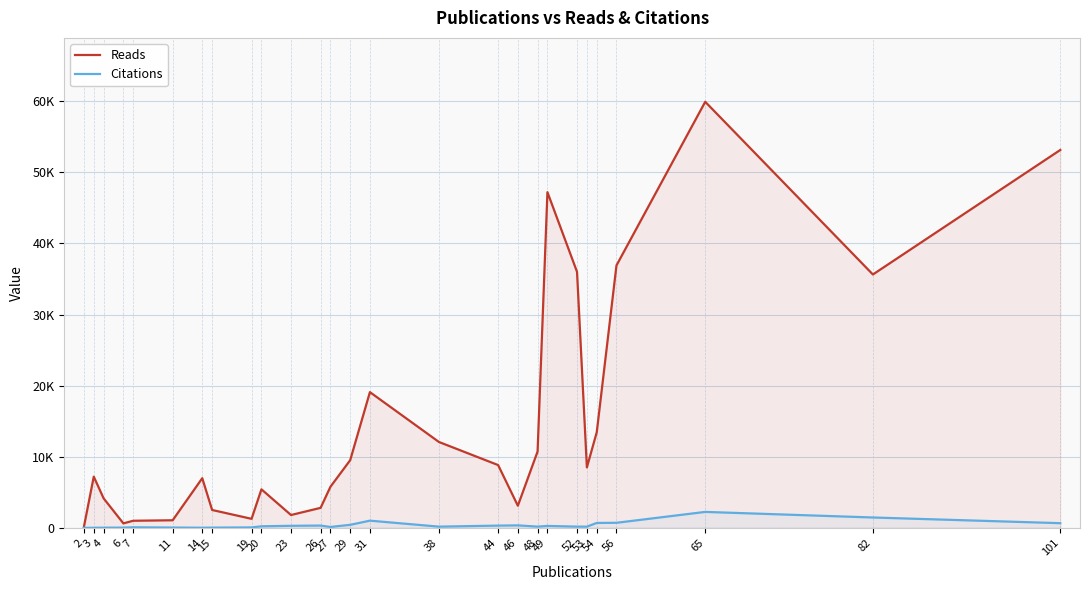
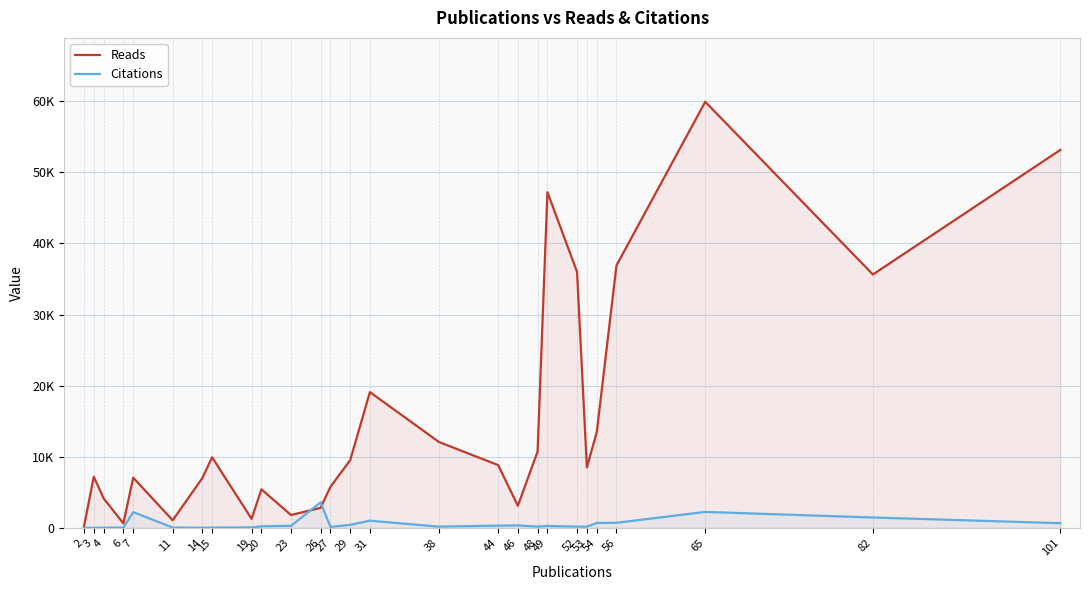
Reads, 7: 1000 -> 7000
Citations, 7: 0 -> 2000
Reads, 15: 3000 -> 10000
Citations, 26: 0 -> 4000
